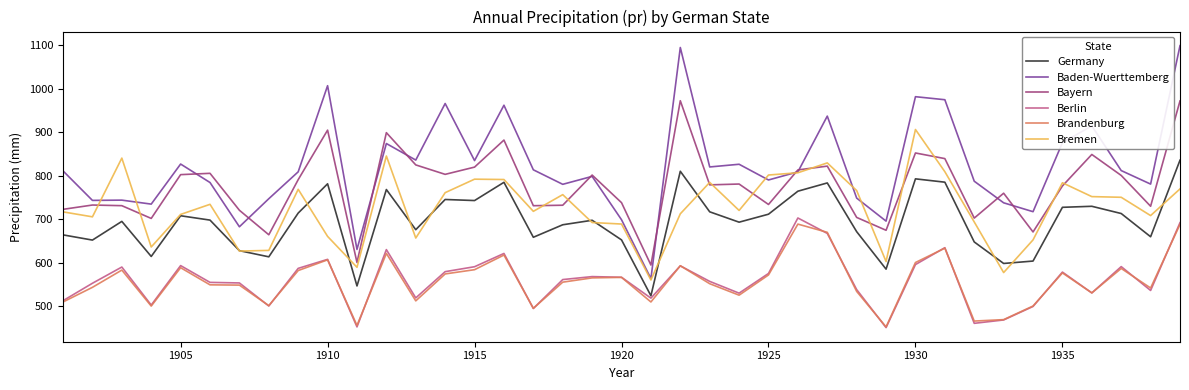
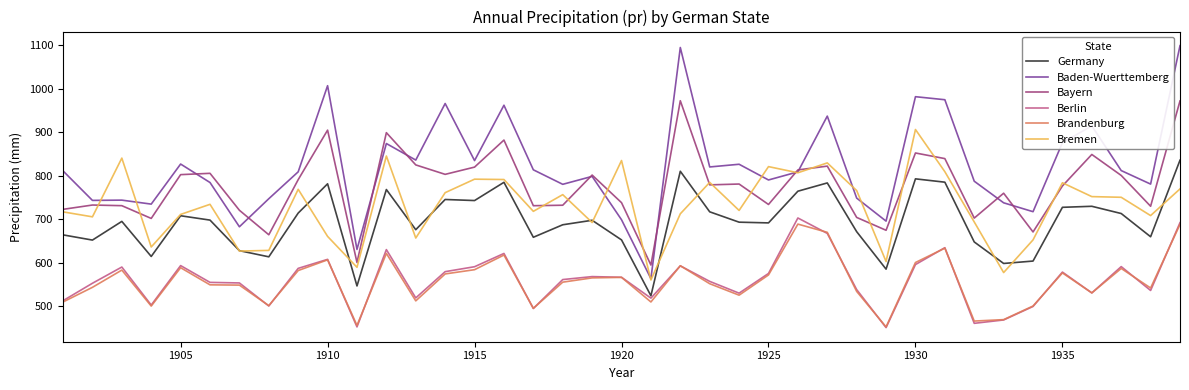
Bremen, 1920: 690 -> 830
Germany, 1925: 710 -> 690
Bremen, 1925: 800 -> 820
